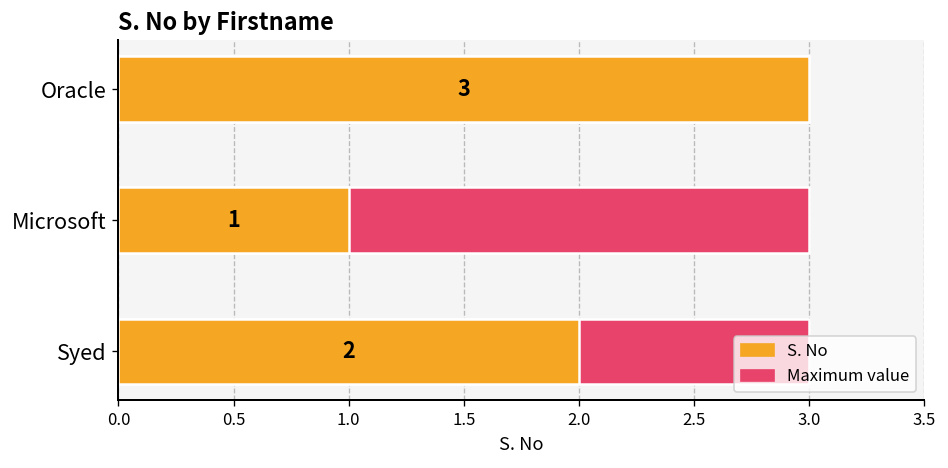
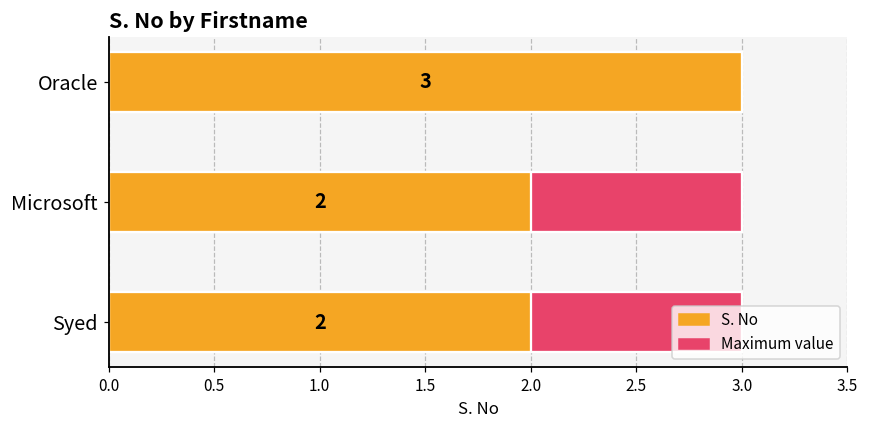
S. No, Microsoft: 1 -> 2
